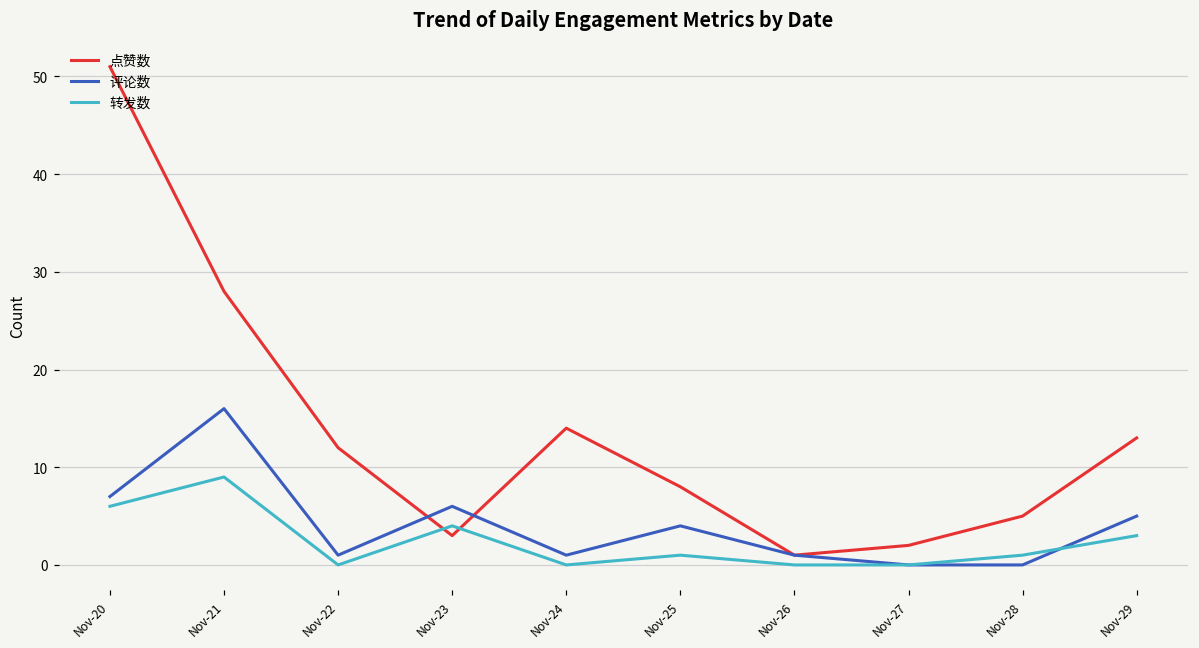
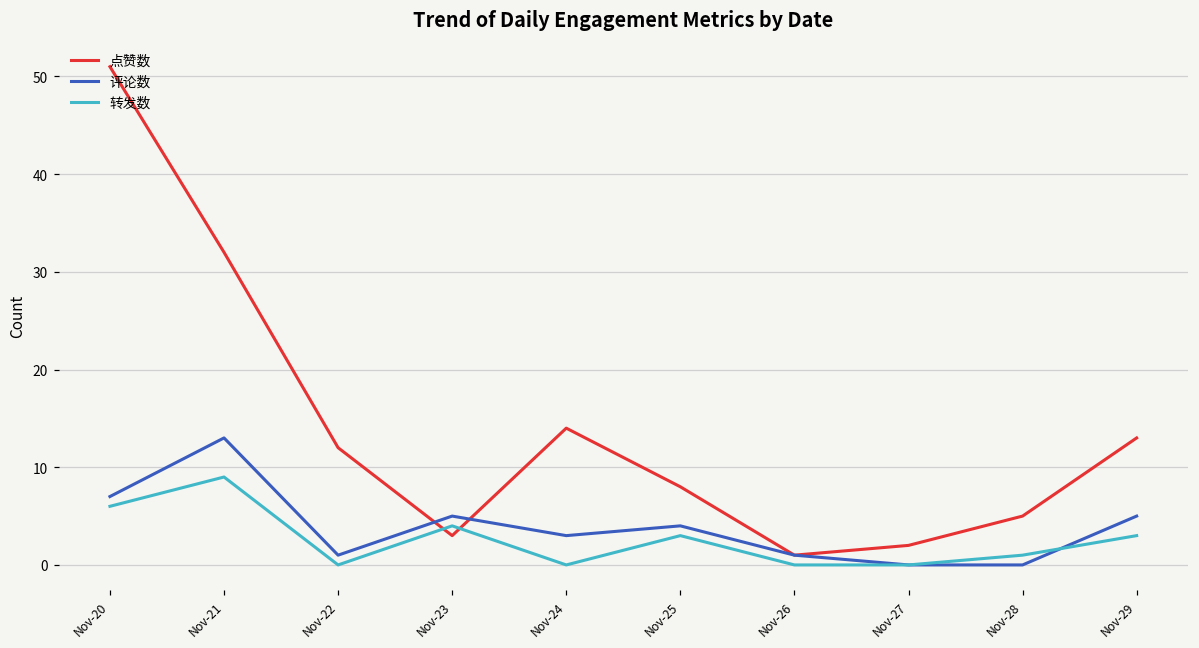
点赞数, Nov-21: 28 -> 32
评论数, Nov-21: 16 -> 13
评论数, Nov-23: 6 -> 5
评论数, Nov-24: 1 -> 3
转发数, Nov-25: 1 -> 3
